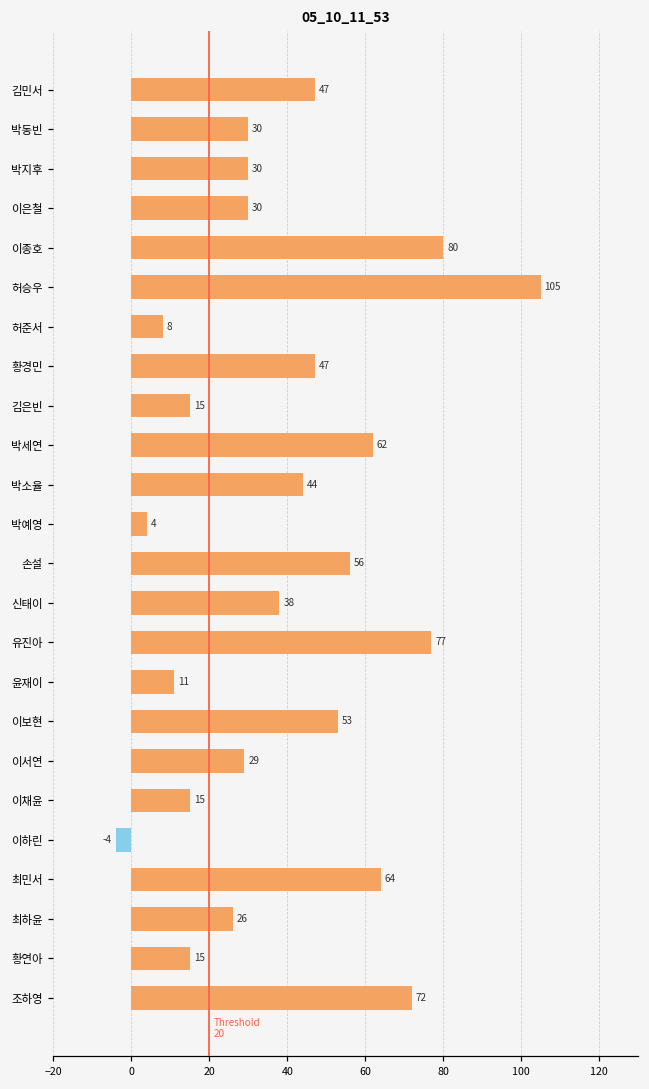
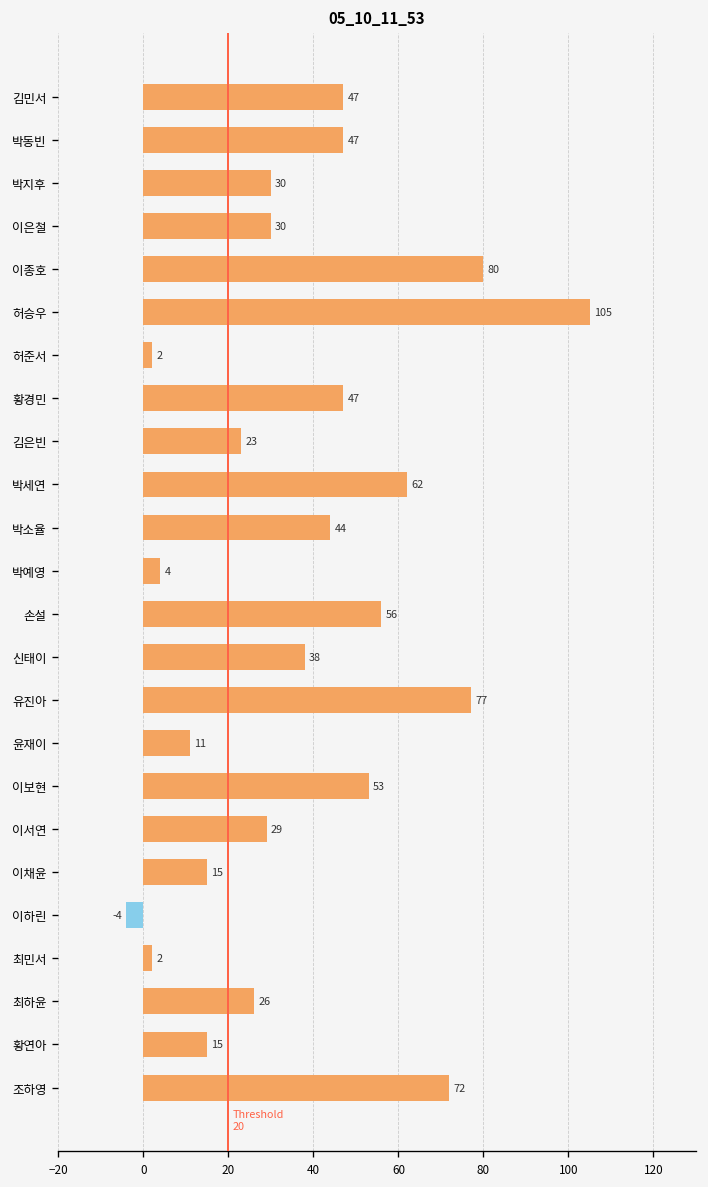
박동빈: 30 -> 47
허준서: 8 -> 2
김은빈: 15 -> 23
최민서: 64 -> 2
